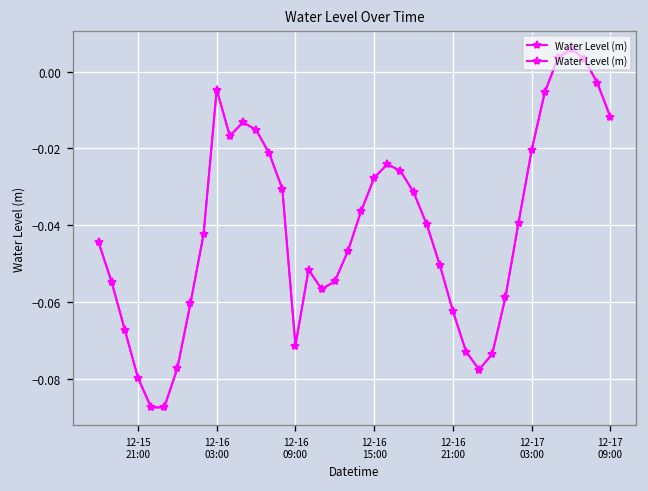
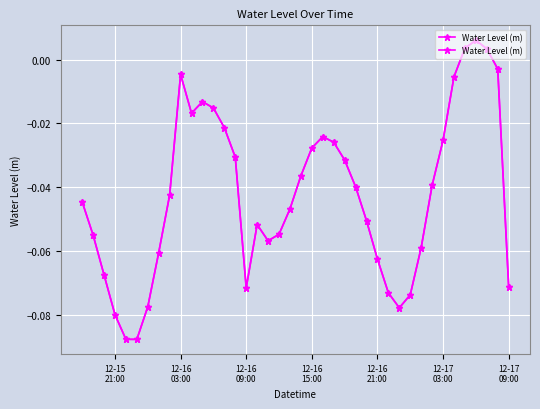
12-17 03:00: -0.020 -> -0.025
12-17 09:00: -0.012 -> -0.071
